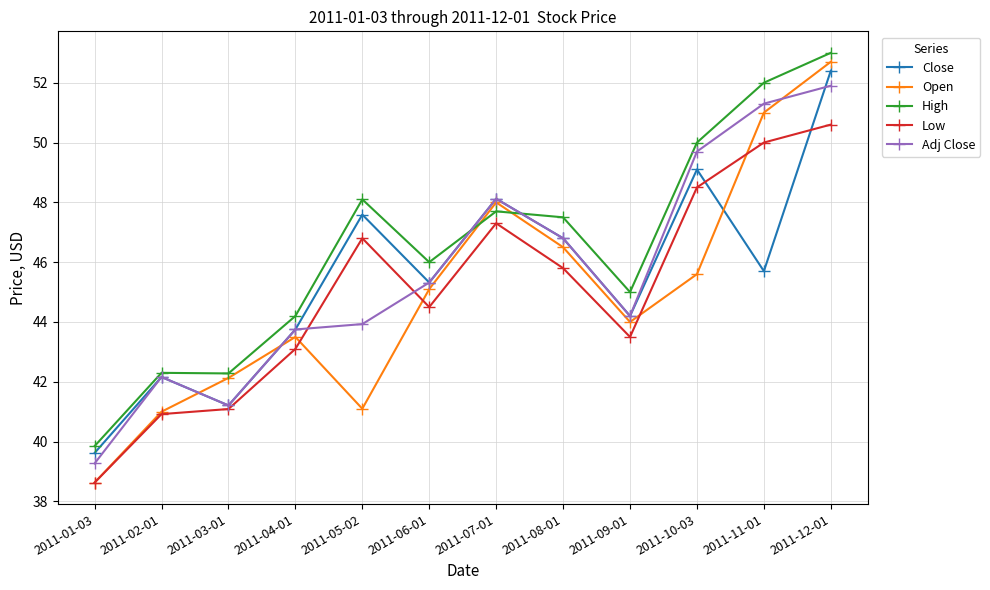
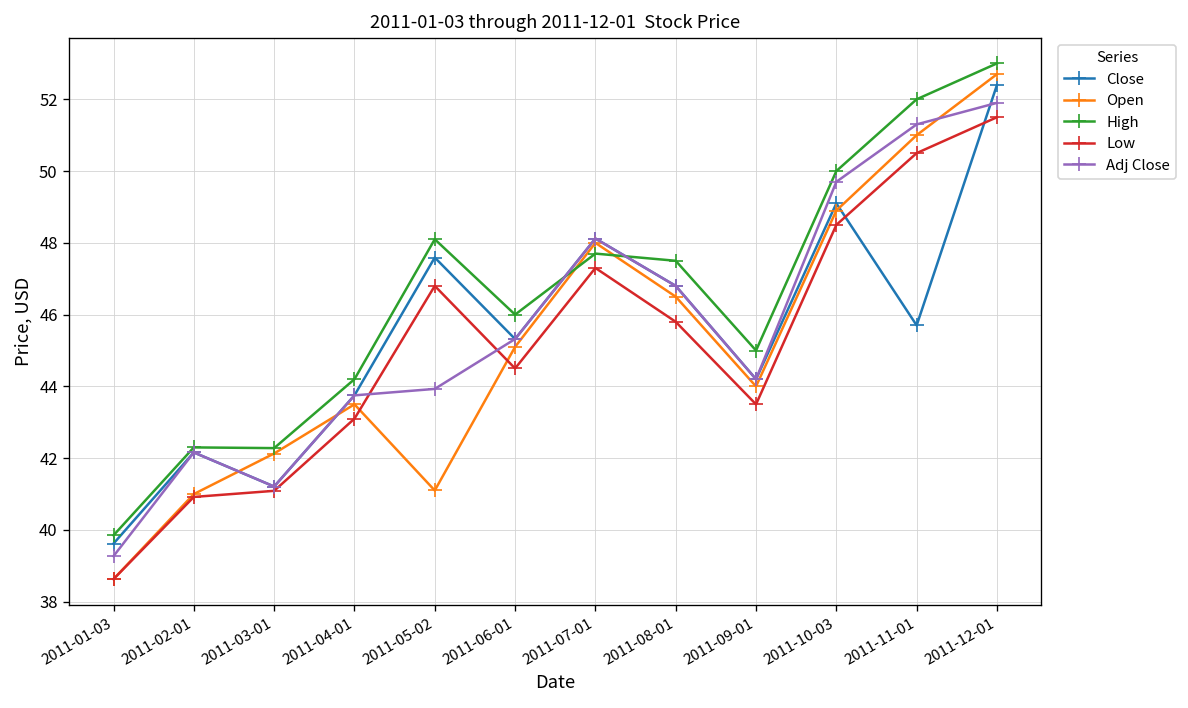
Open, 2011-10-03: 45.6 -> 48.9
Low, 2011-11-01: 50.0 -> 50.5
Low, 2011-12-01: 50.6 -> 51.5
